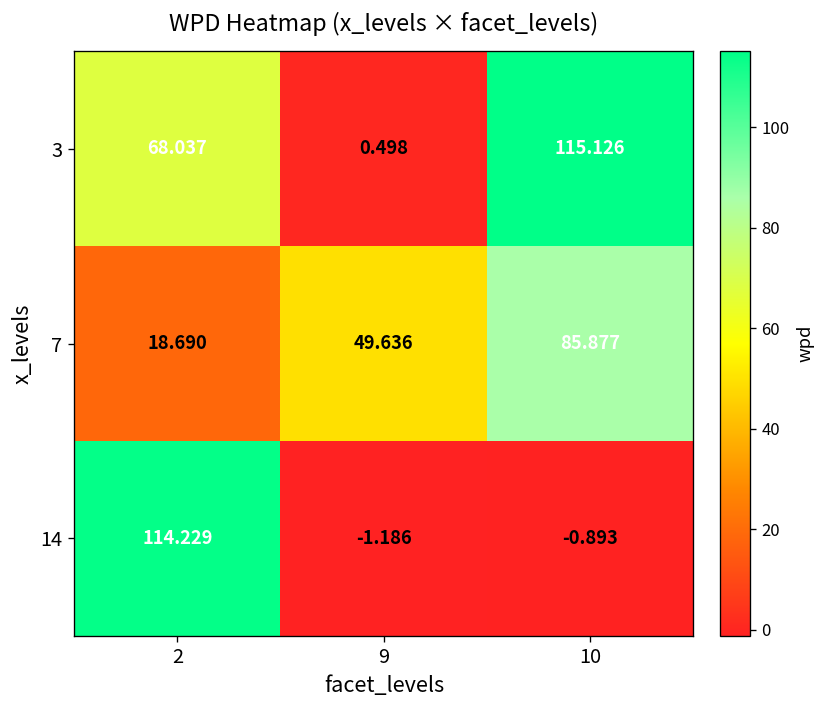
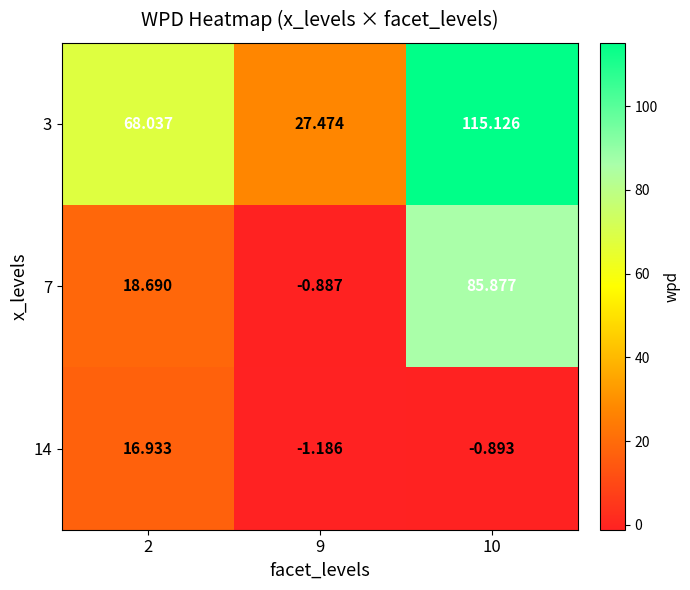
3, 9: 0.498 -> 27.474
7, 9: 49.636 -> -0.887
14, 2: 114.229 -> 16.933
